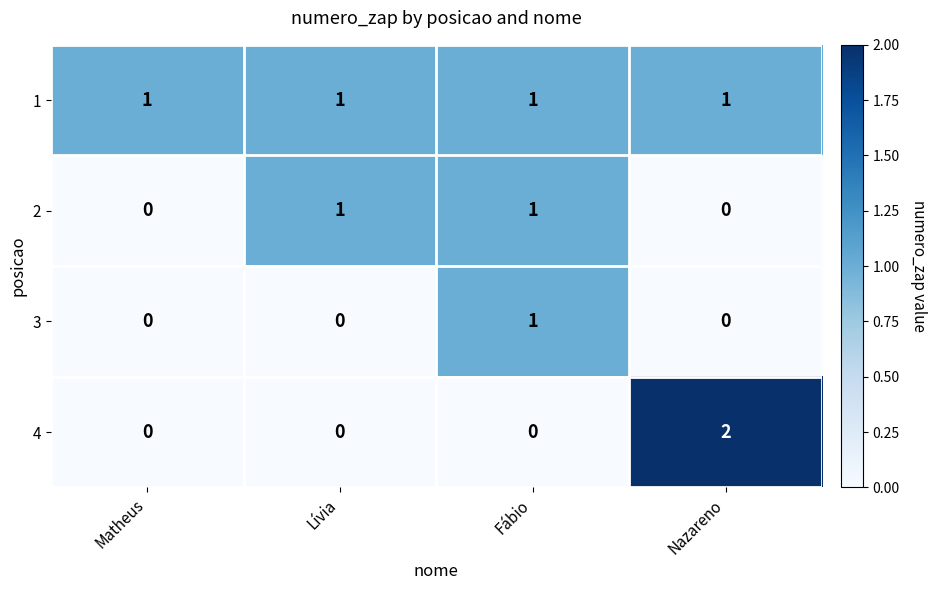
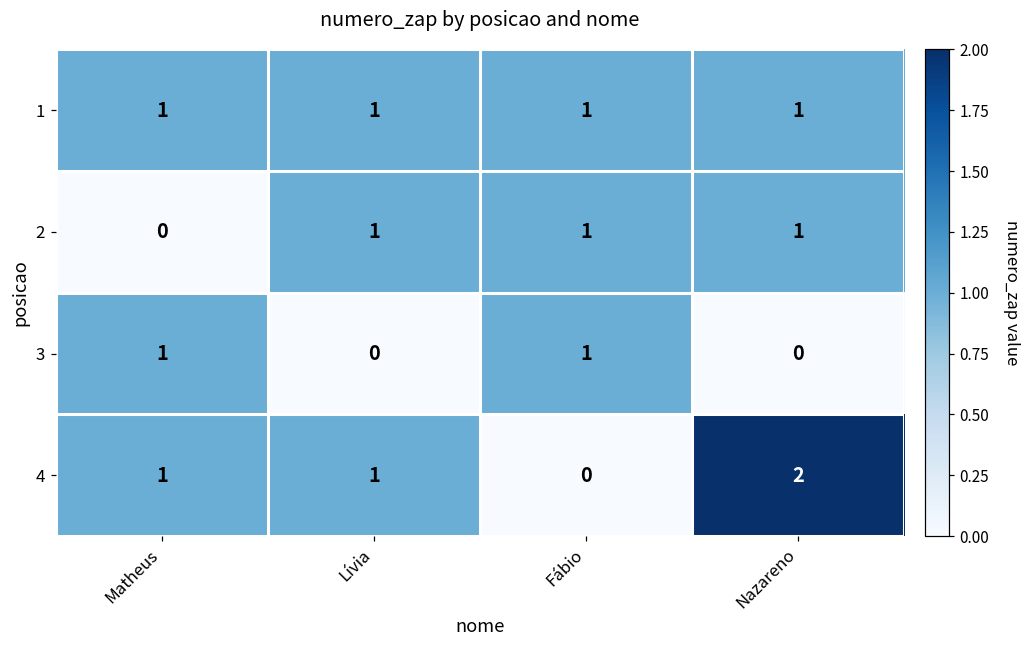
2, Nazareno: 0 -> 1
3, Matheus: 0 -> 1
4, Matheus: 0 -> 1
4, Lívia: 0 -> 1
